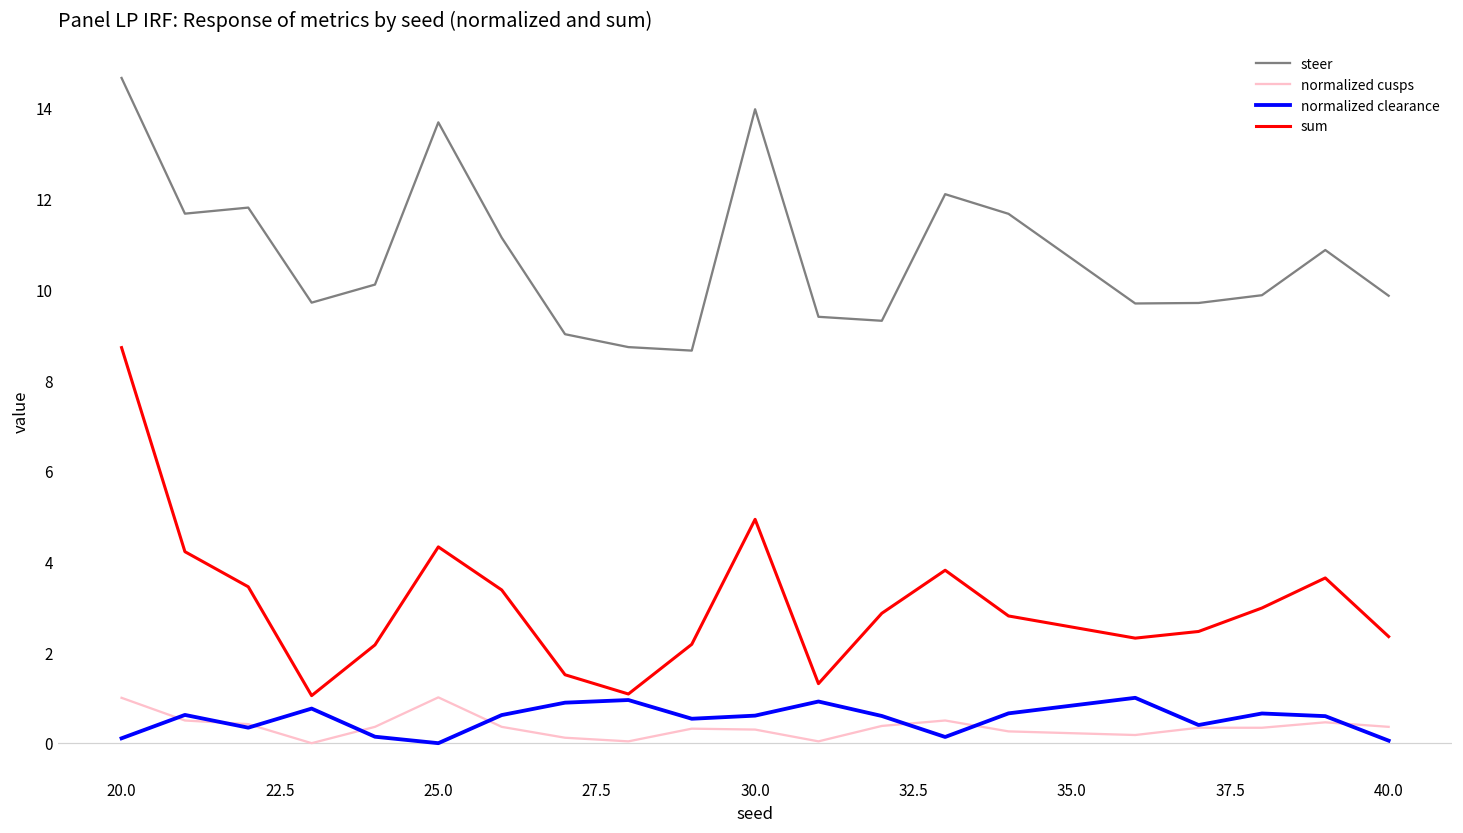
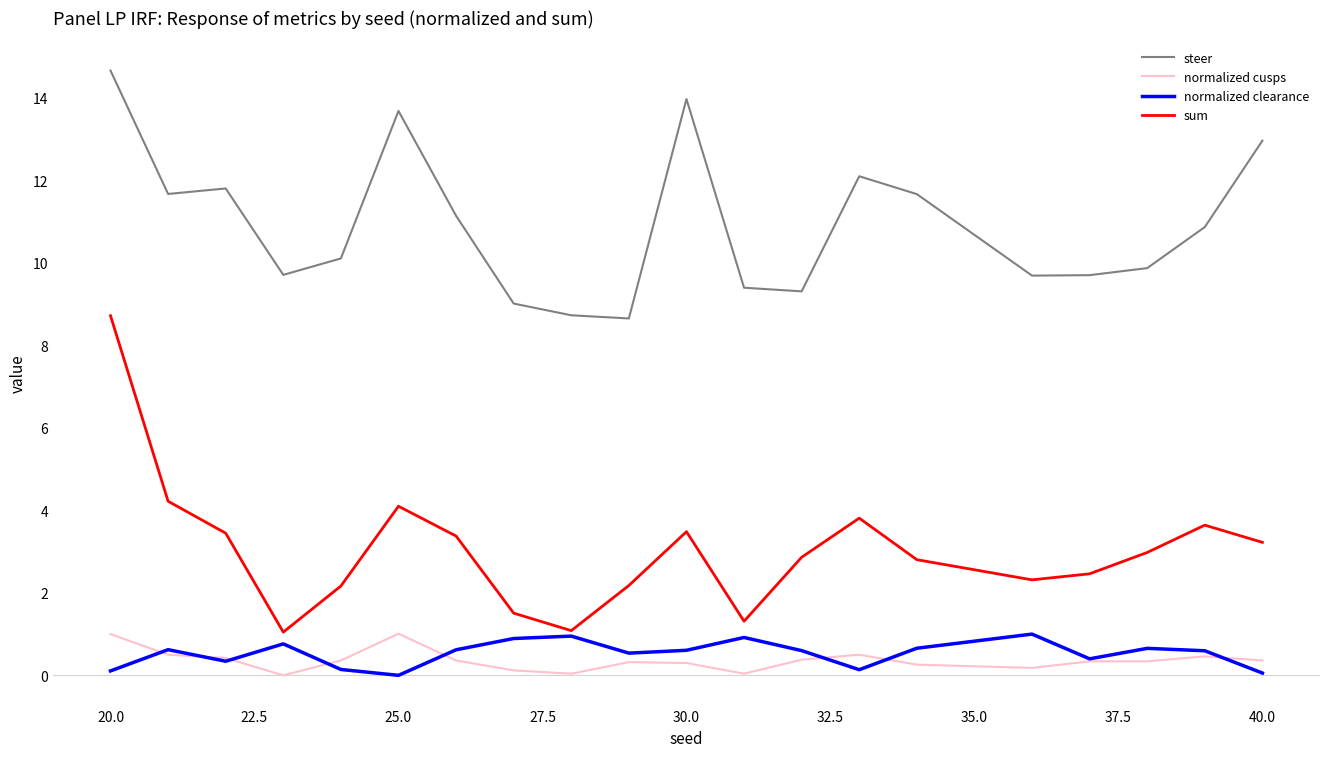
sum, 25.0: 4.3 -> 4.1
sum, 30.0: 4.9 -> 3.5
steer, 40.0: 9.9 -> 13.0
sum, 40.0: 2.3 -> 3.2
